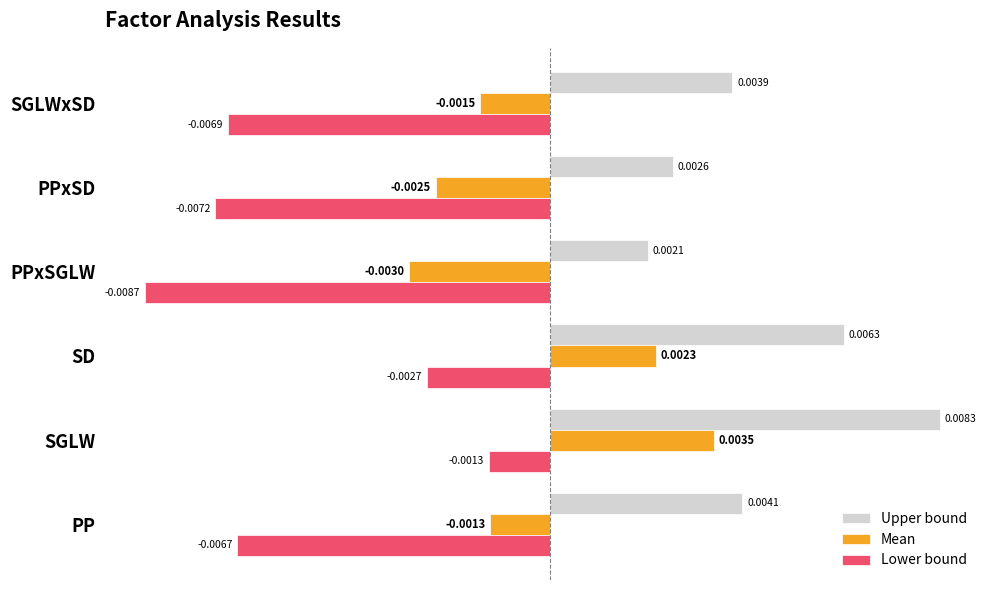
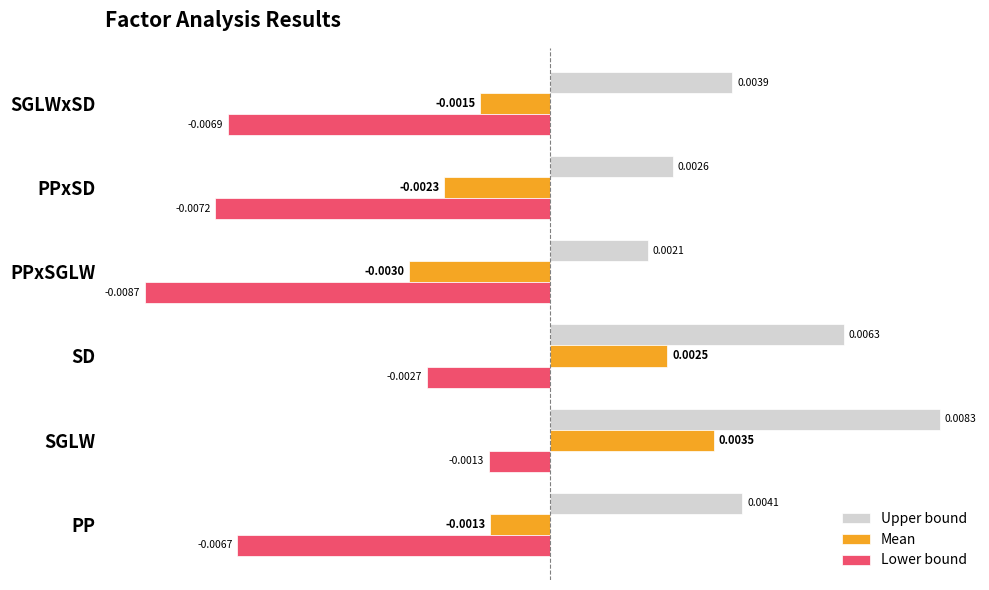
Mean, PPxSD: -0.0025 -> -0.0023
Mean, SD: 0.0023 -> 0.0025
